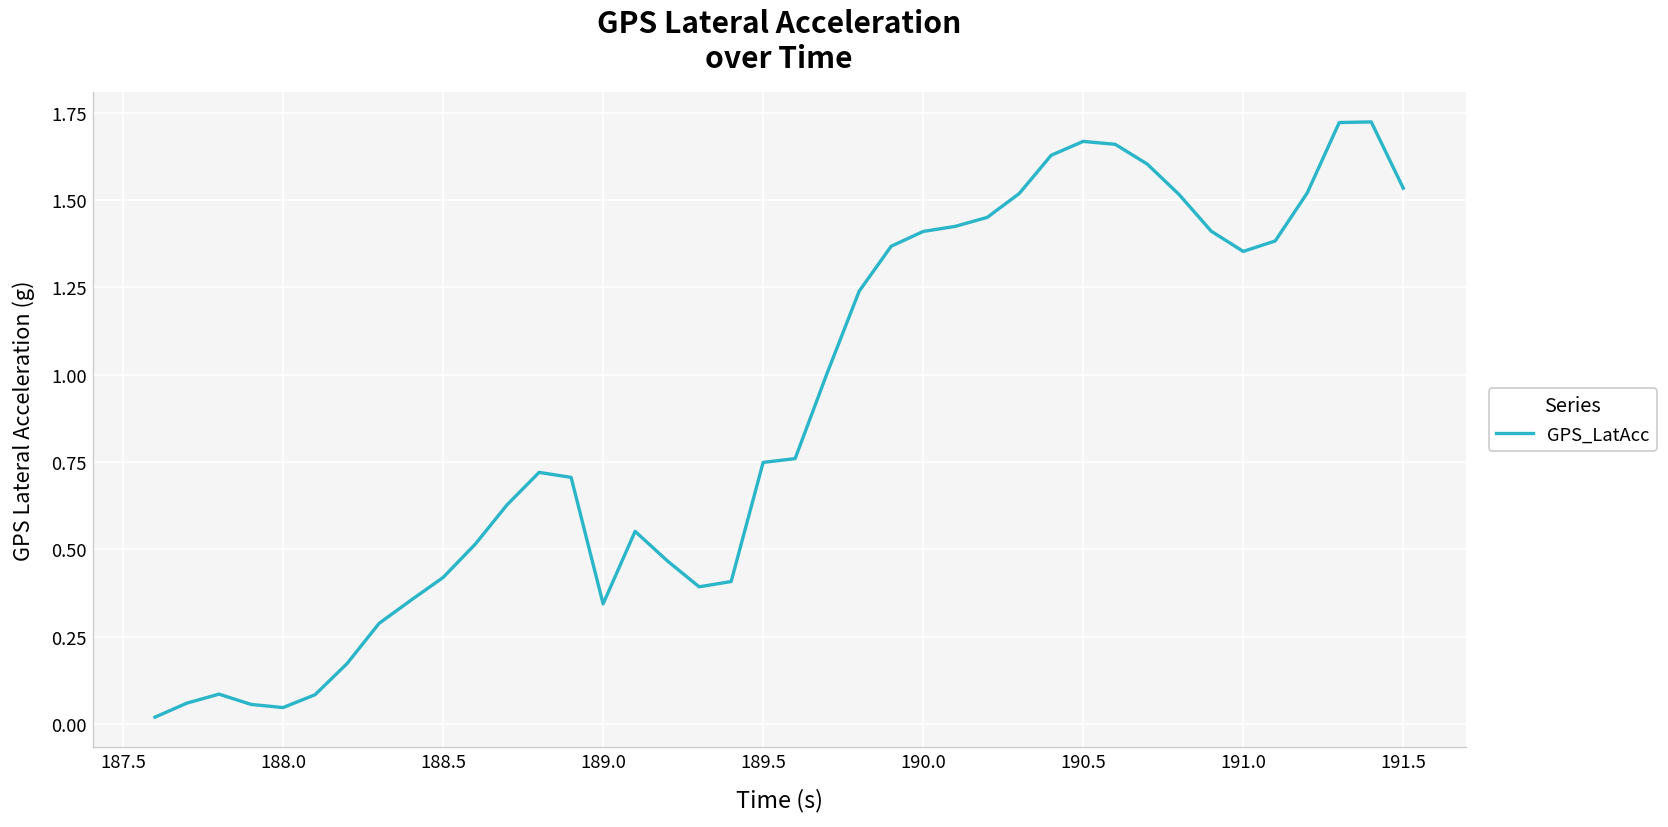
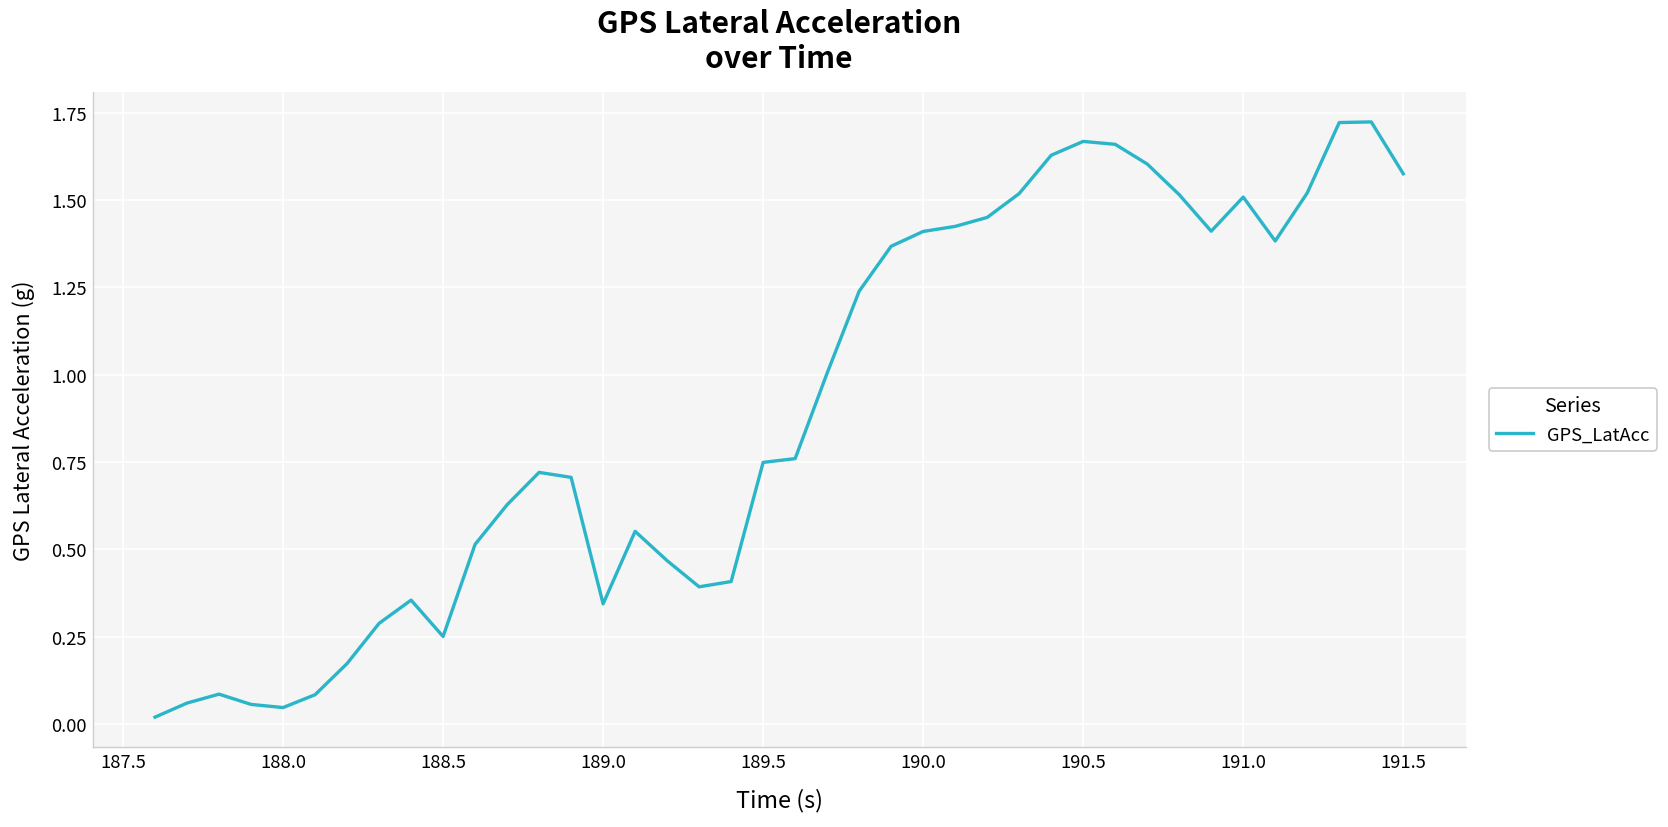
188.5: 0.42 -> 0.25
191.0: 1.35 -> 1.51
191.5: 1.53 -> 1.58
